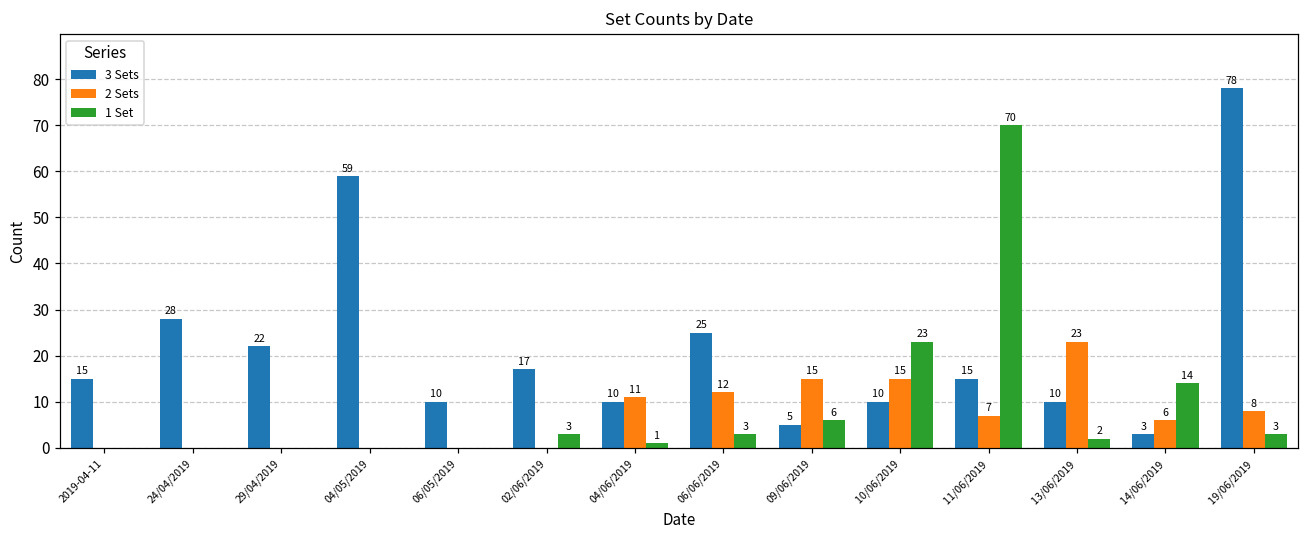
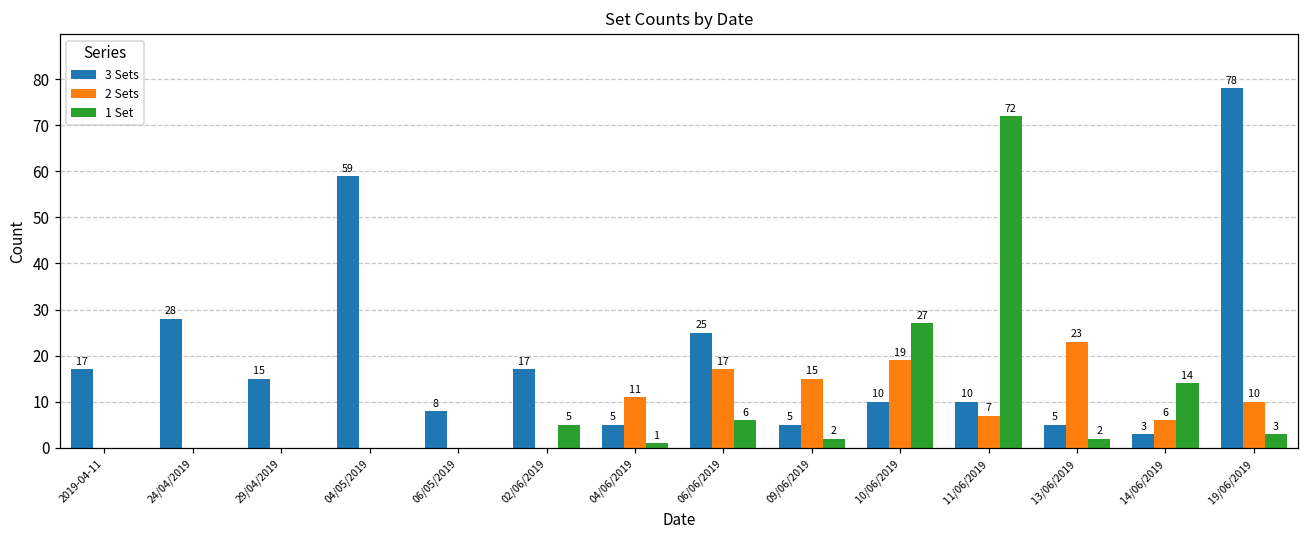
3 Sets, 2019-04-11: 15 -> 17
3 Sets, 29/04/2019: 22 -> 15
3 Sets, 06/05/2019: 10 -> 8
1 Set, 02/06/2019: 3 -> 5
3 Sets, 04/06/2019: 10 -> 5
2 Sets, 06/06/2019: 12 -> 17
1 Set, 06/06/2019: 3 -> 6
1 Set, 09/06/2019: 6 -> 2
2 Sets, 10/06/2019: 15 -> 19
1 Set, 10/06/2019: 23 -> 27
3 Sets, 11/06/2019: 15 -> 10
1 Set, 11/06/2019: 70 -> 72
3 Sets, 13/06/2019: 10 -> 5
2 Sets, 19/06/2019: 8 -> 10
